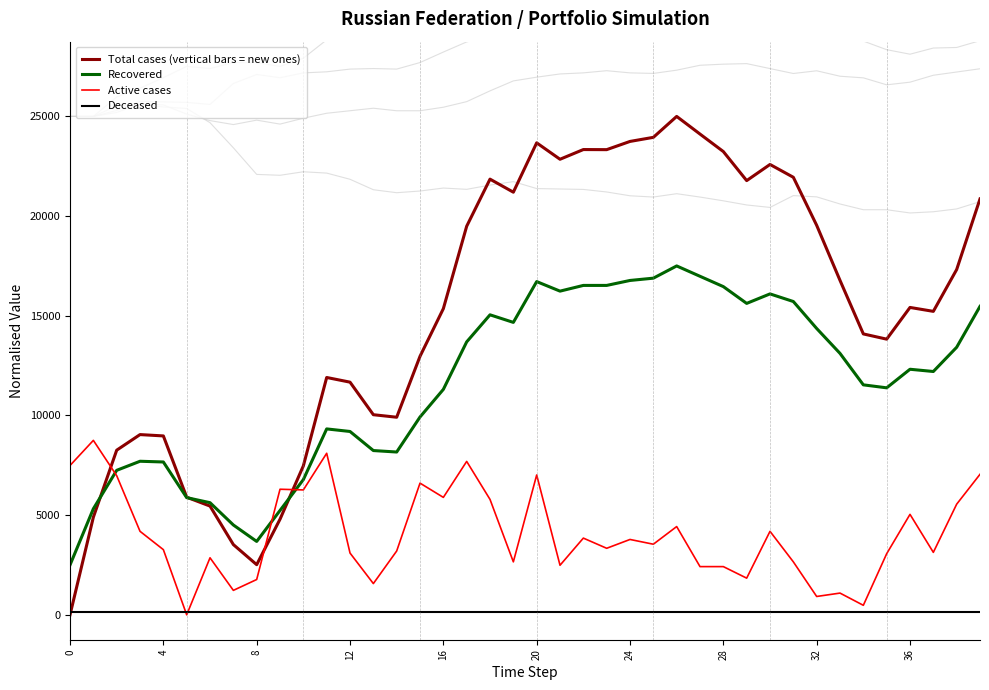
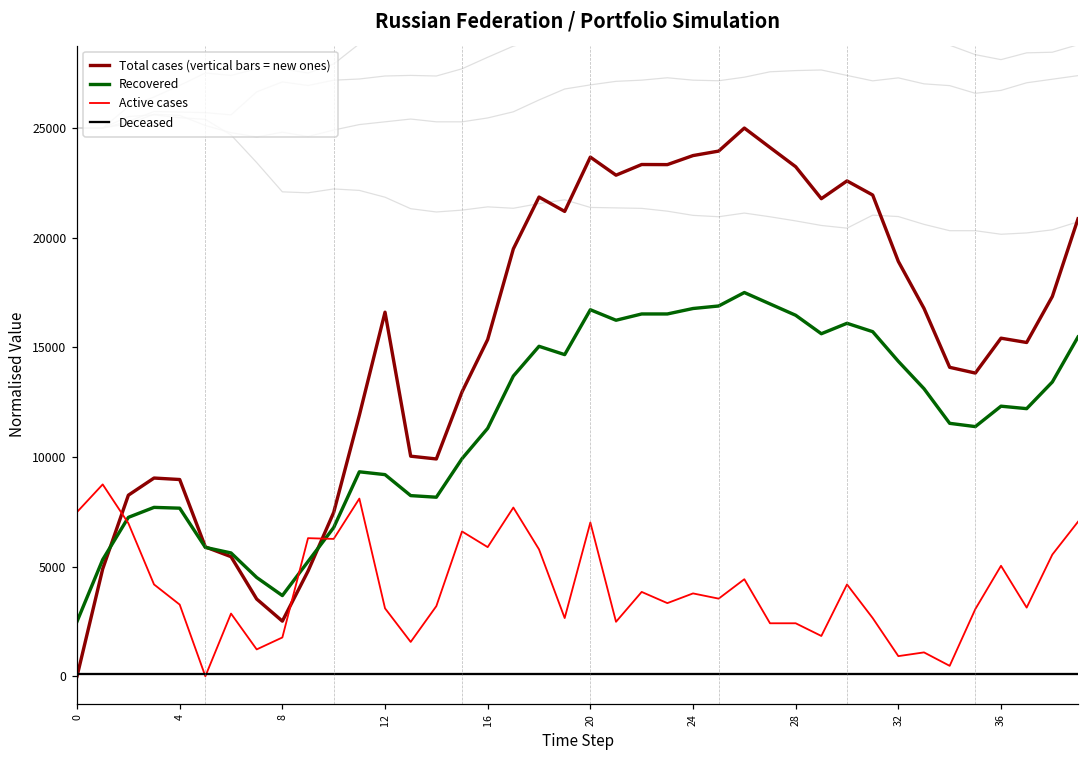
Total cases (vertical bars = new ones), 12: 11700 -> 16600
Total cases (vertical bars = new ones), 32: 19500 -> 18900
